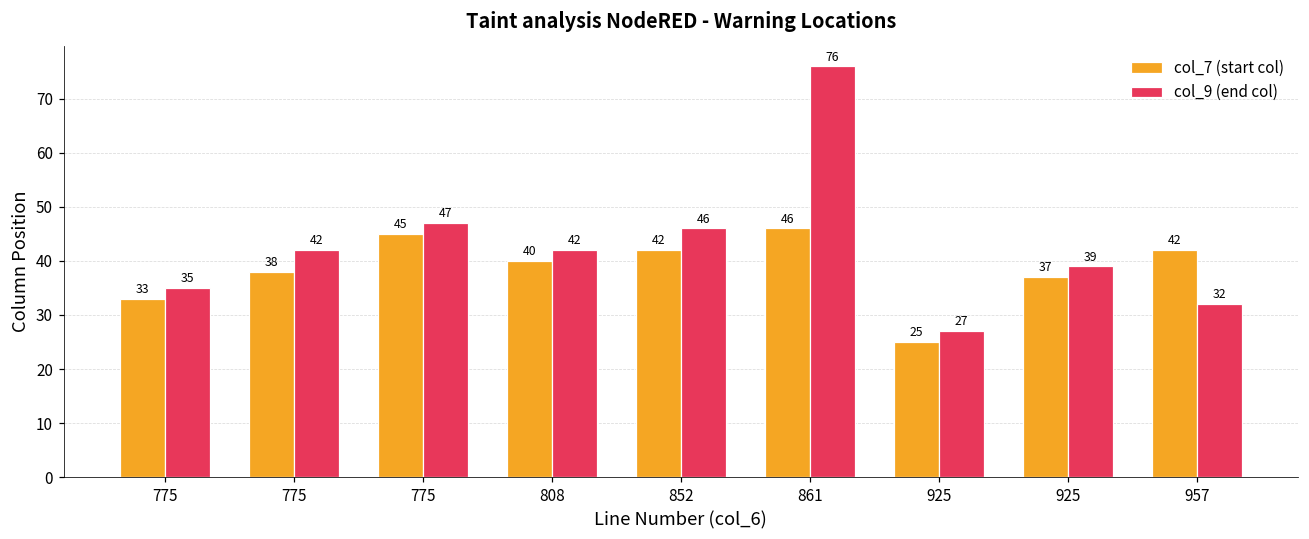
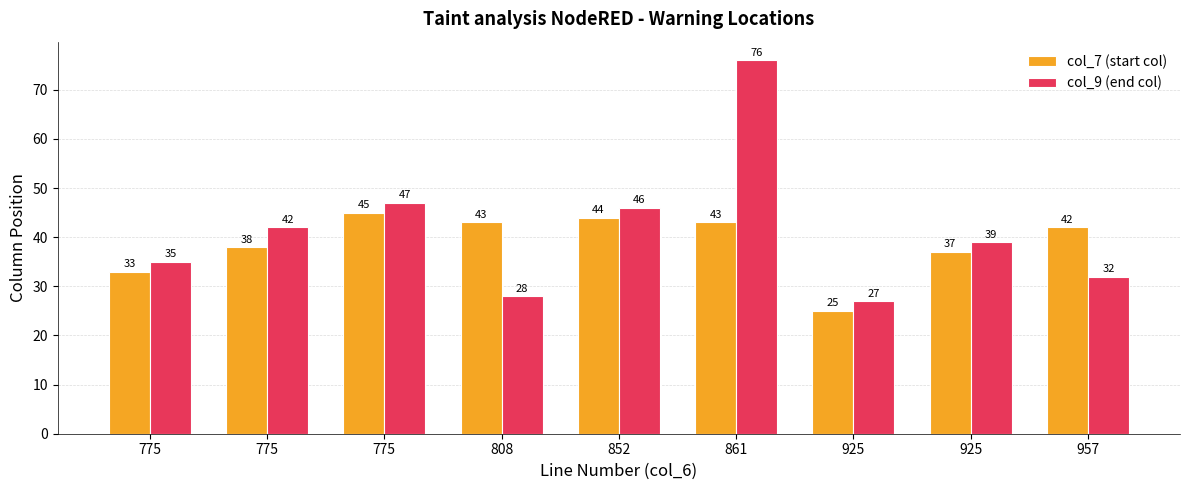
col_7 (start col), 808: 40 -> 43
col_9 (end col), 808: 42 -> 28
col_7 (start col), 852: 42 -> 44
col_7 (start col), 861: 46 -> 43
